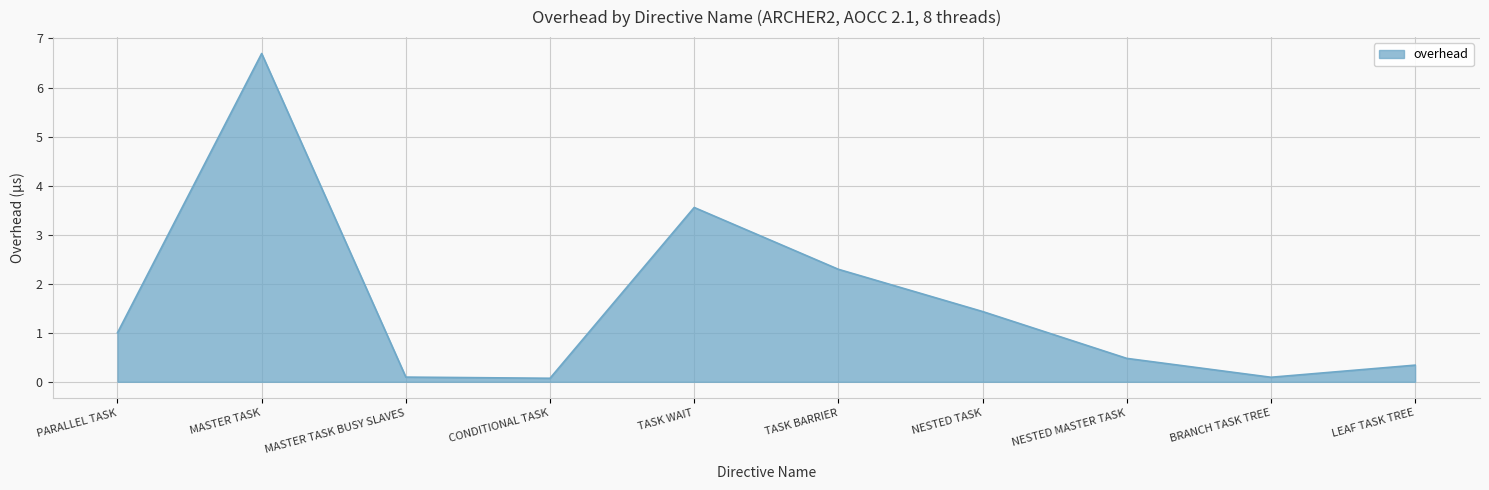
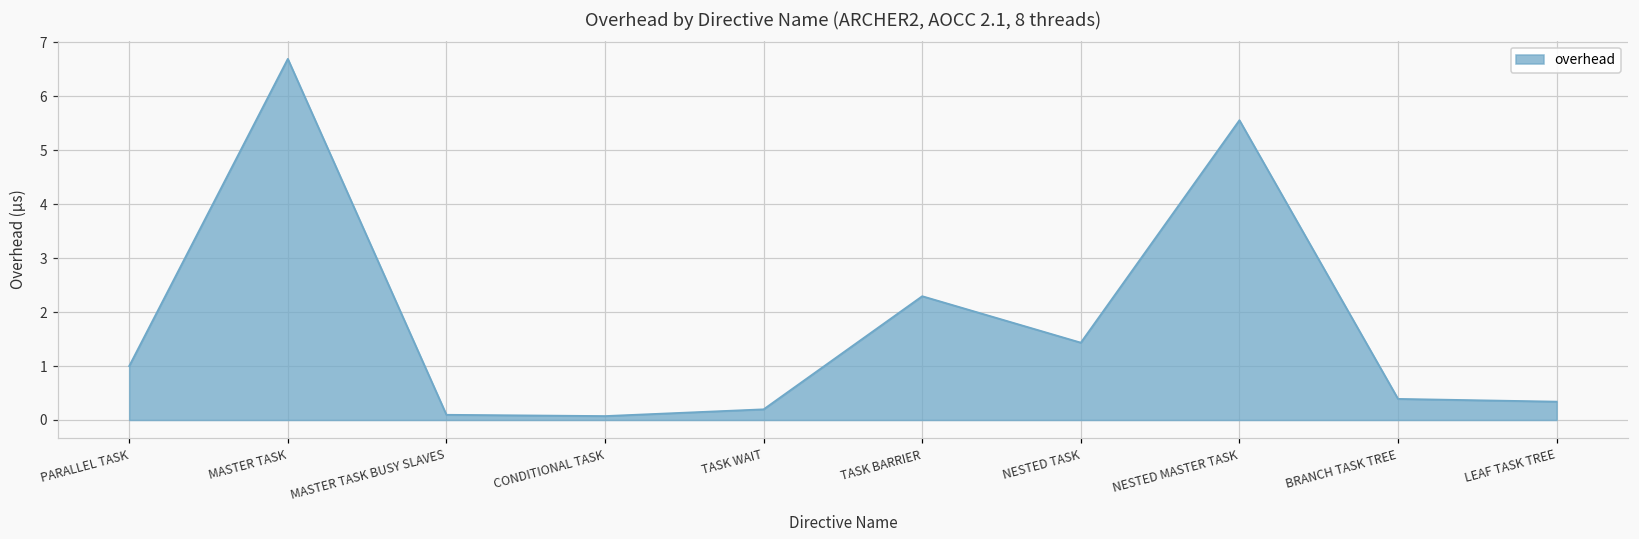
TASK WAIT: 3.6 -> 0.2
NESTED MASTER TASK: 0.5 -> 5.6
BRANCH TASK TREE: 0.1 -> 0.4
